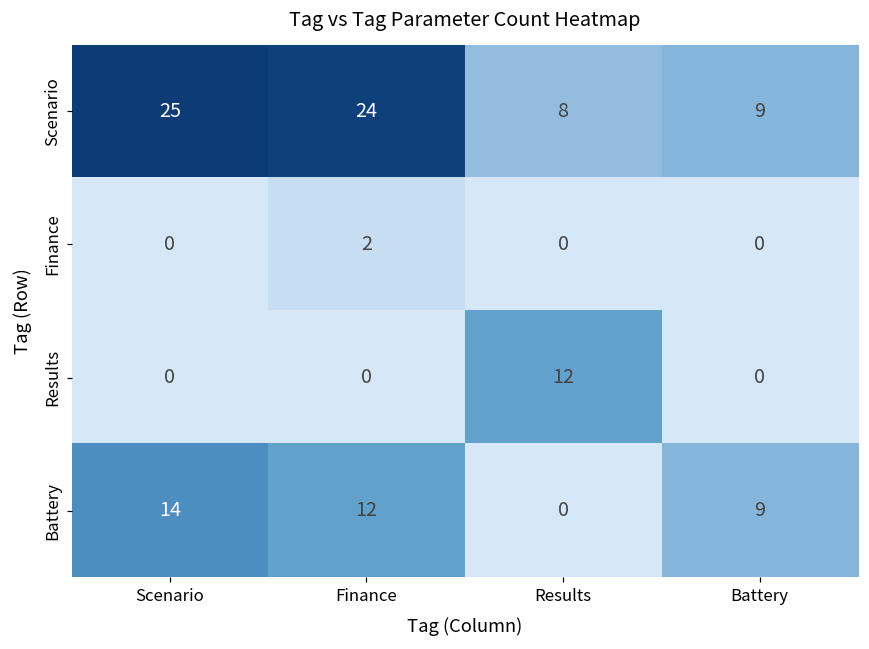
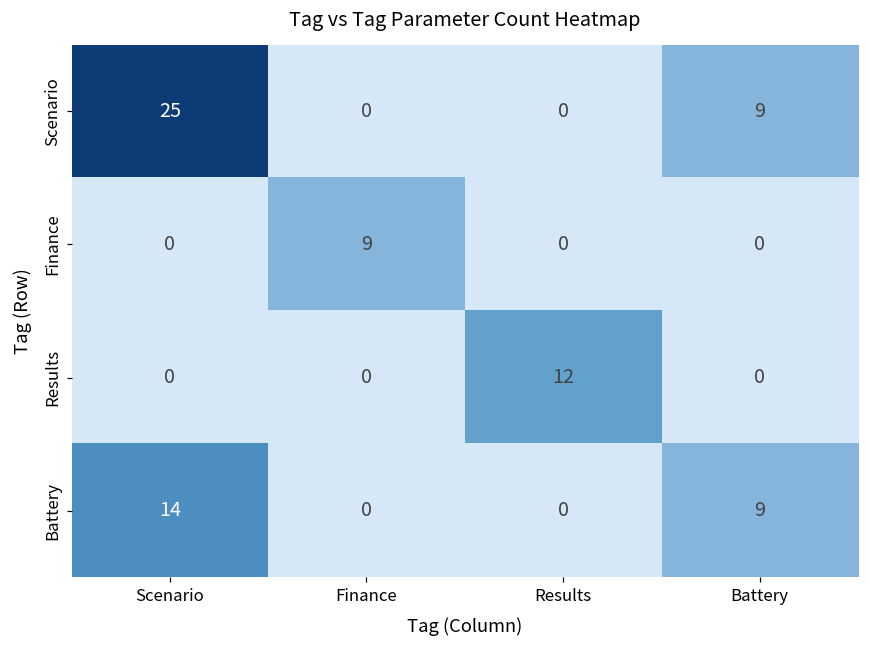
Scenario, Finance: 24 -> 0
Scenario, Results: 8 -> 0
Finance, Finance: 2 -> 9
Battery, Finance: 12 -> 0
